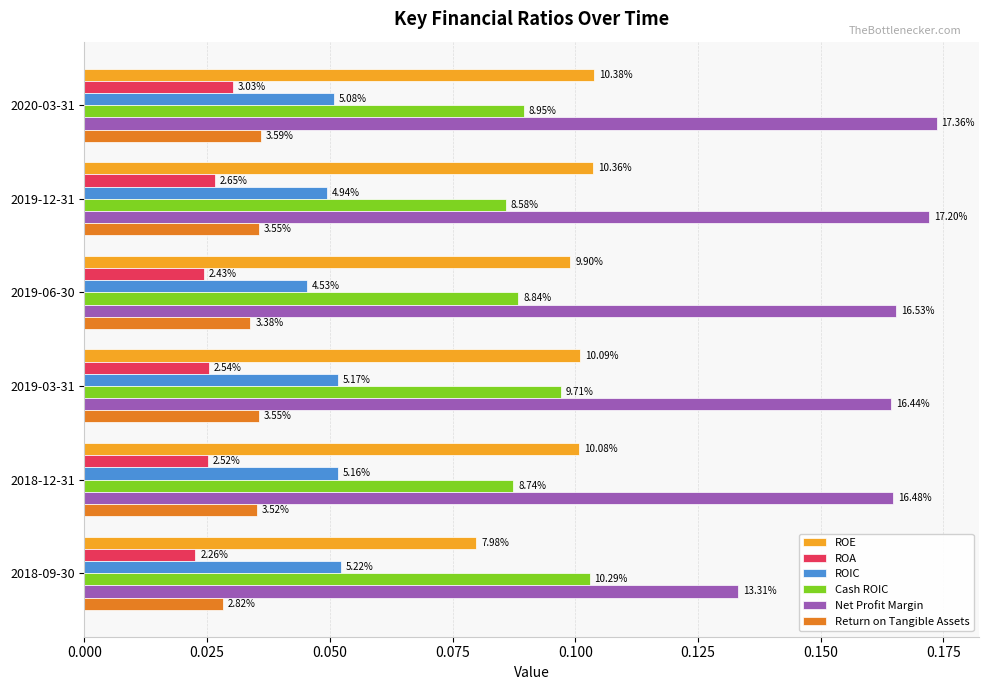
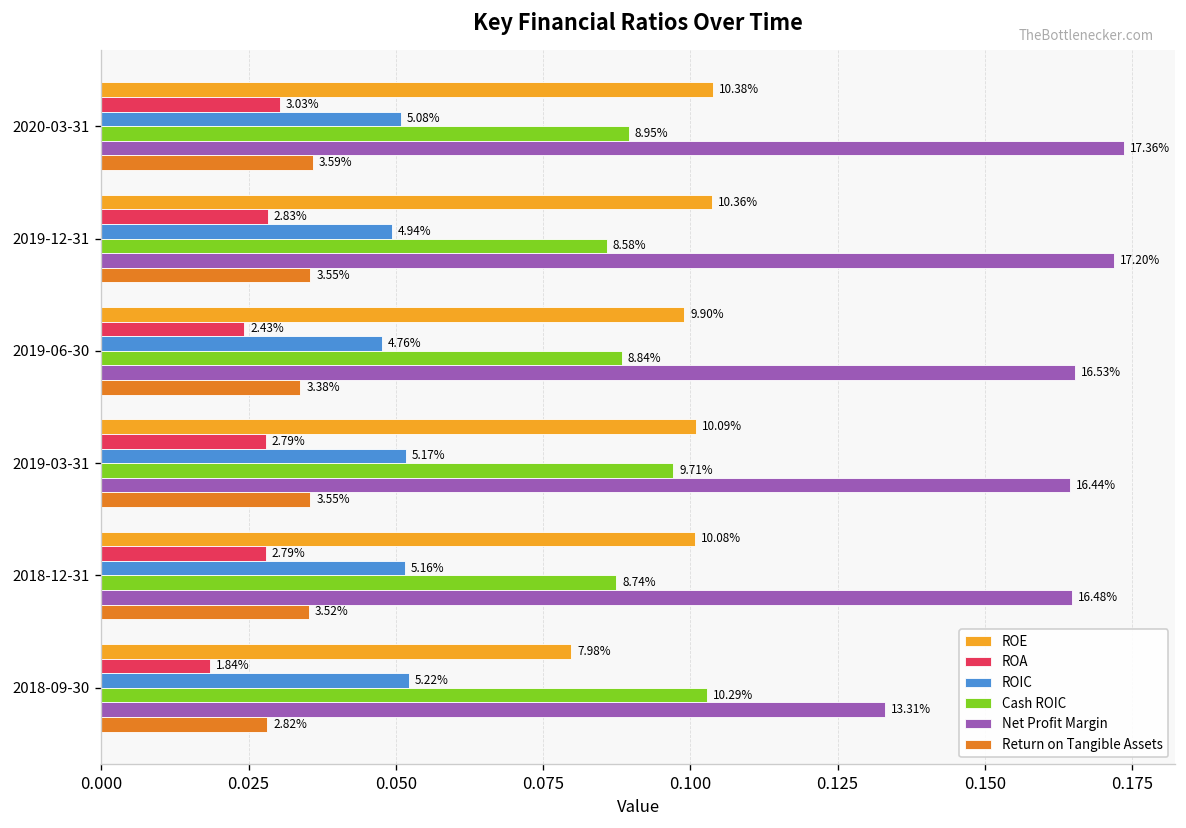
ROA, 2019-12-31: 2.65% -> 2.83%
ROIC, 2019-06-30: 4.53% -> 4.76%
ROA, 2019-03-31: 2.54% -> 2.79%
ROA, 2018-12-31: 2.52% -> 2.79%
ROA, 2018-09-30: 2.26% -> 1.84%
